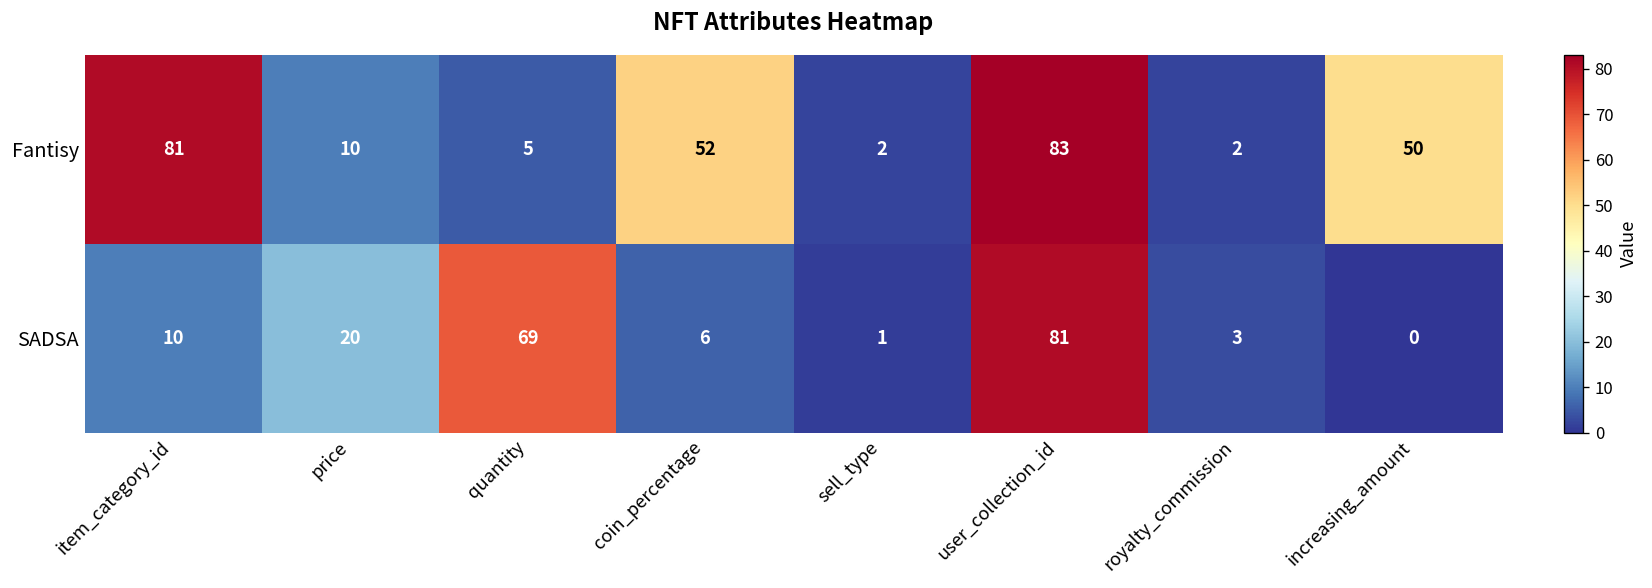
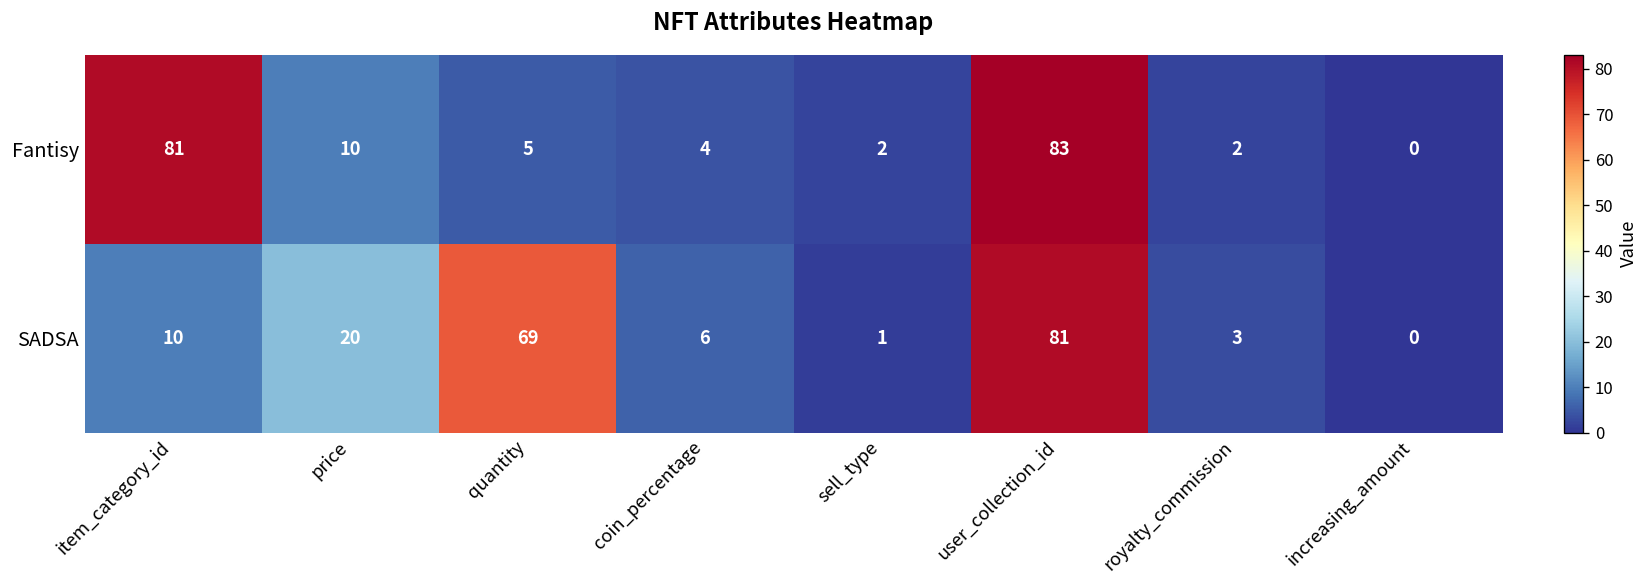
Fantisy, coin_percentage: 52 -> 4
Fantisy, increasing_amount: 50 -> 0
